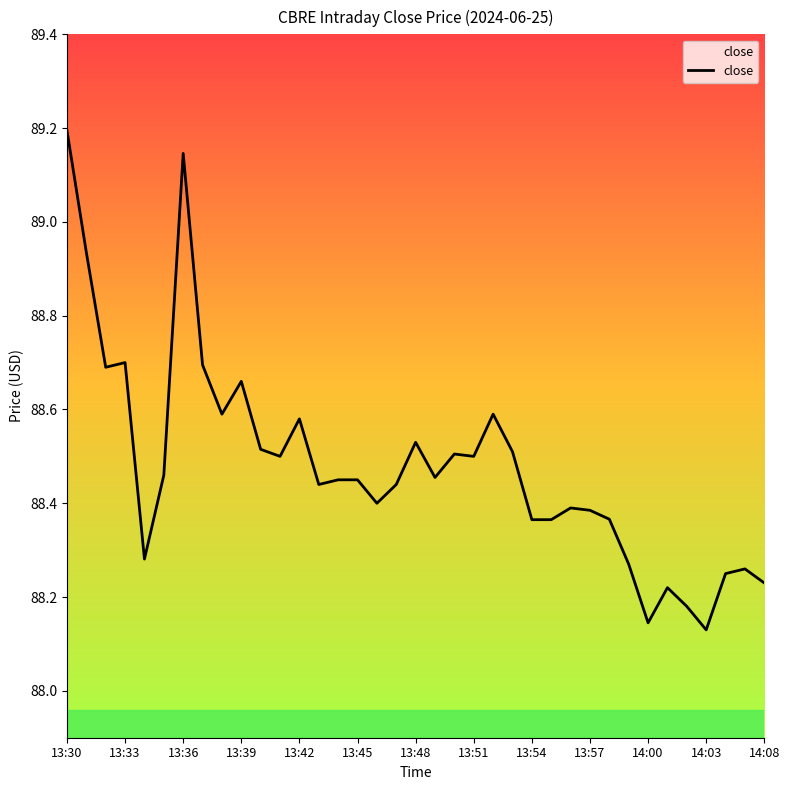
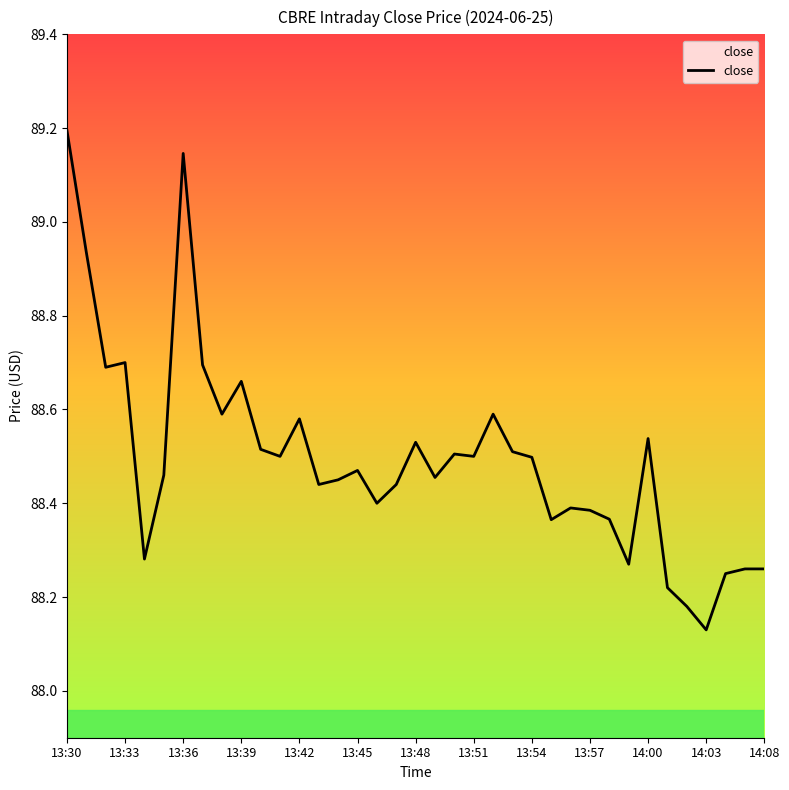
13:45: 88.45 -> 88.47
13:54: 88.37 -> 88.50
14:00: 88.15 -> 88.54
14:08: 88.23 -> 88.26
